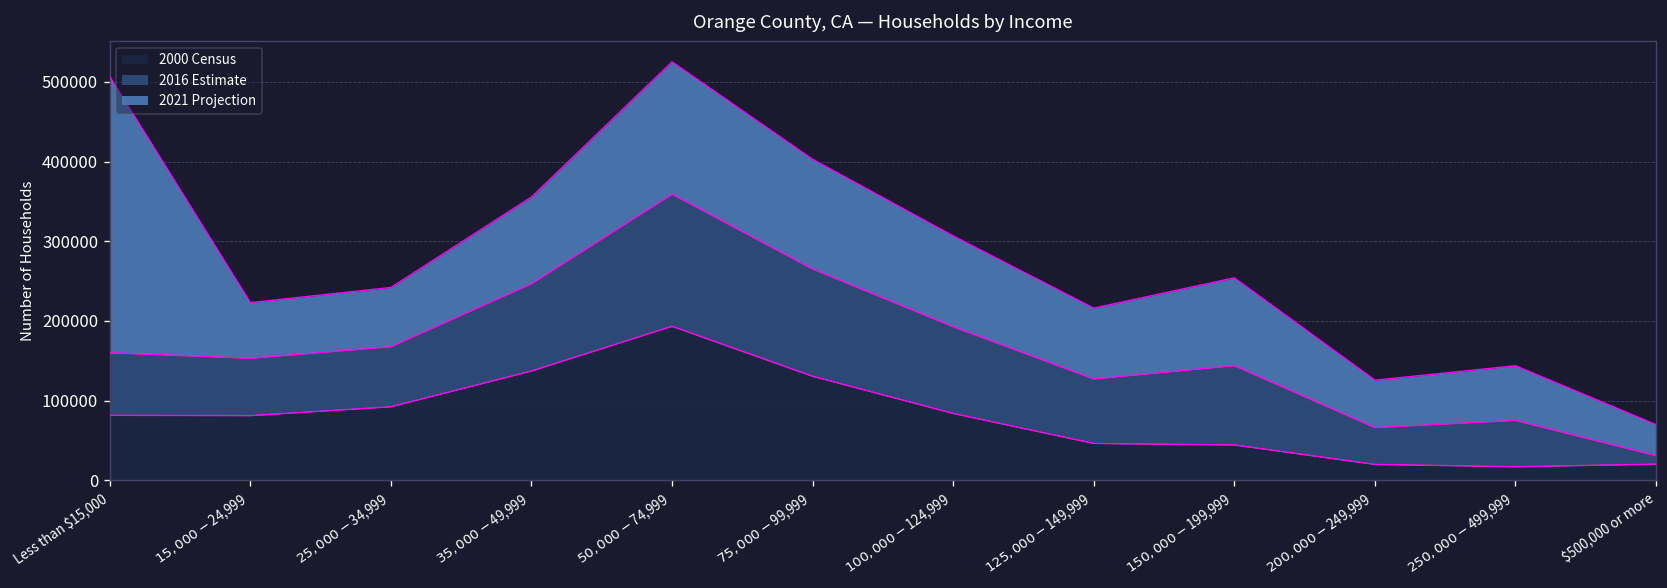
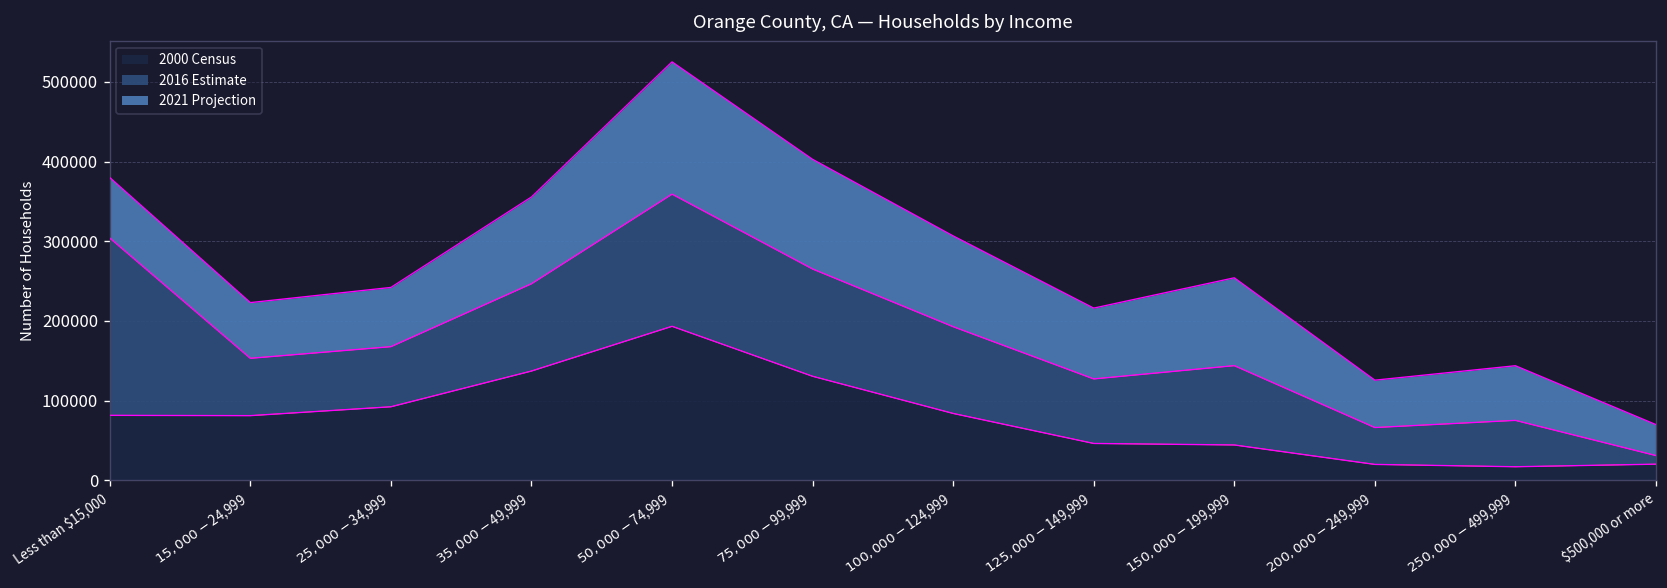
2016 Estimate, Less than $15,000: 80000 -> 220000
2021 Projection, Less than $15,000: 350000 -> 80000
